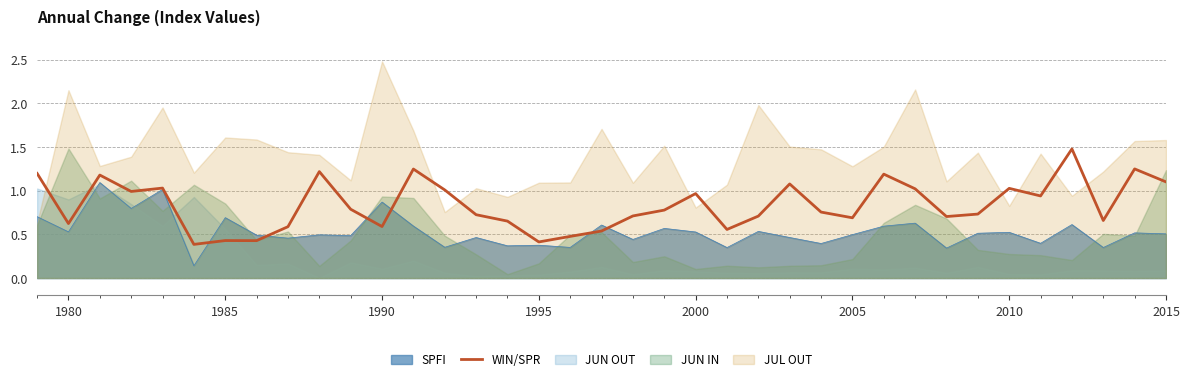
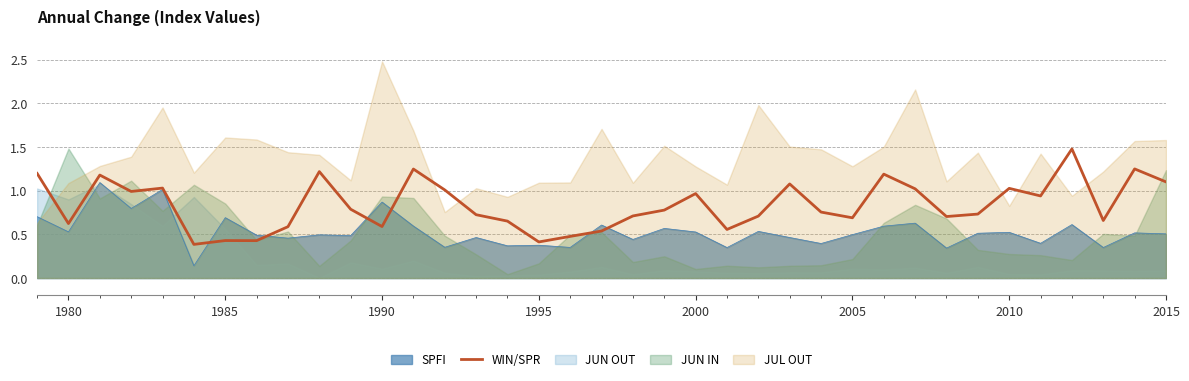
JUL OUT, 1980: 2.2 -> 1.1
JUL OUT, 2000: 0.8 -> 1.3
